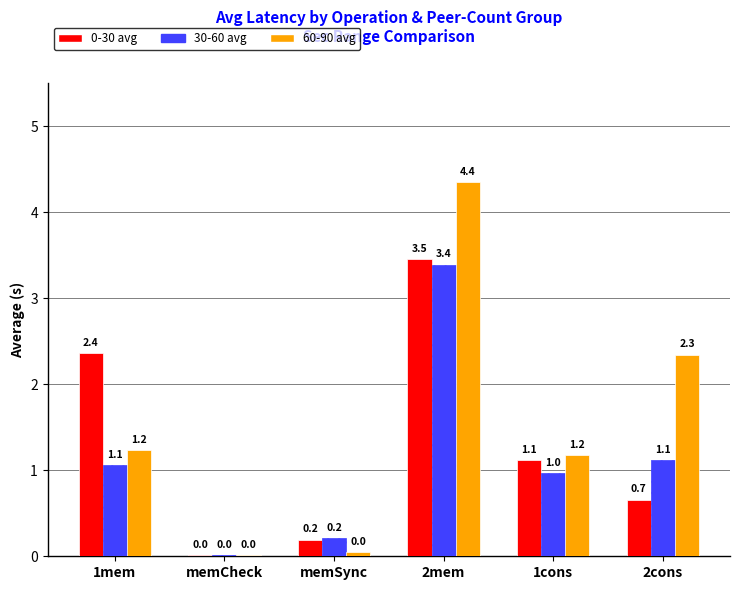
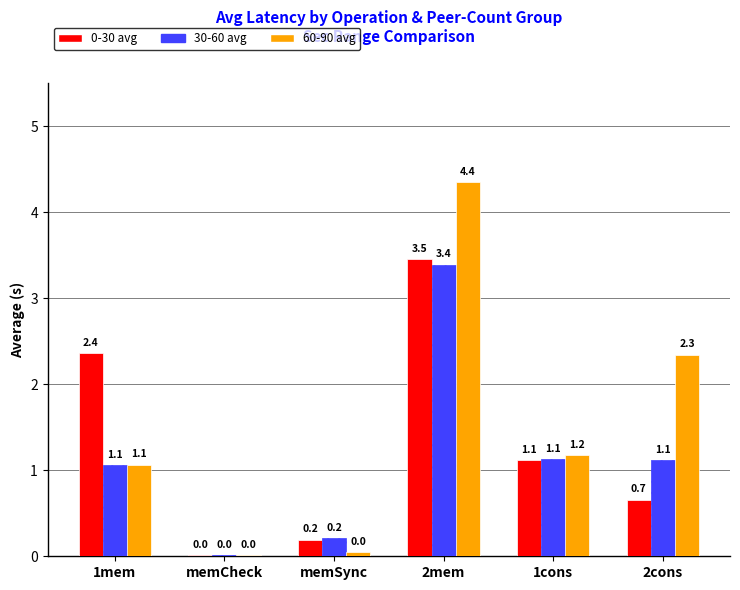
60-90 avg, 1mem: 1.2 -> 1.1
30-60 avg, 1cons: 1.0 -> 1.1
